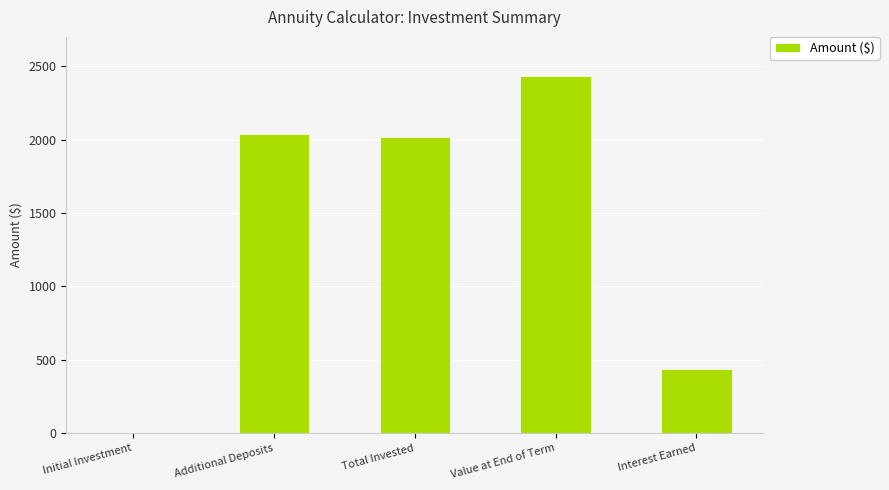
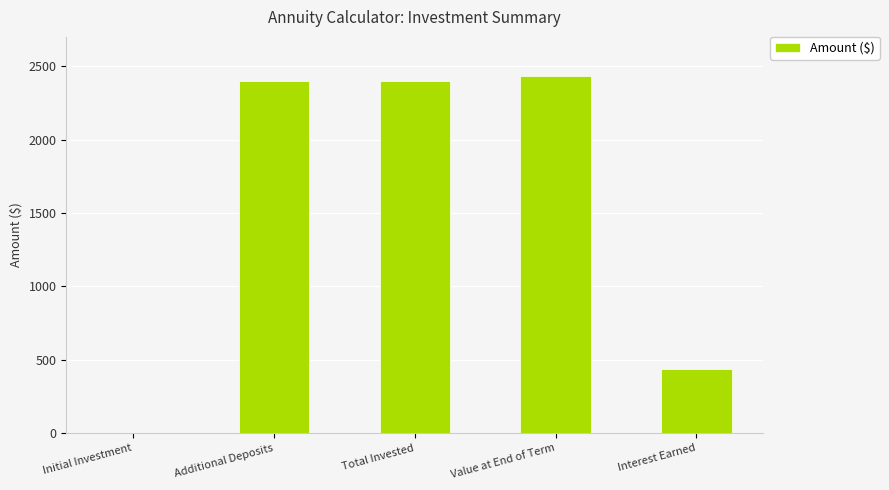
Additional Deposits: 2040 -> 2400
Total Invested: 2020 -> 2400
